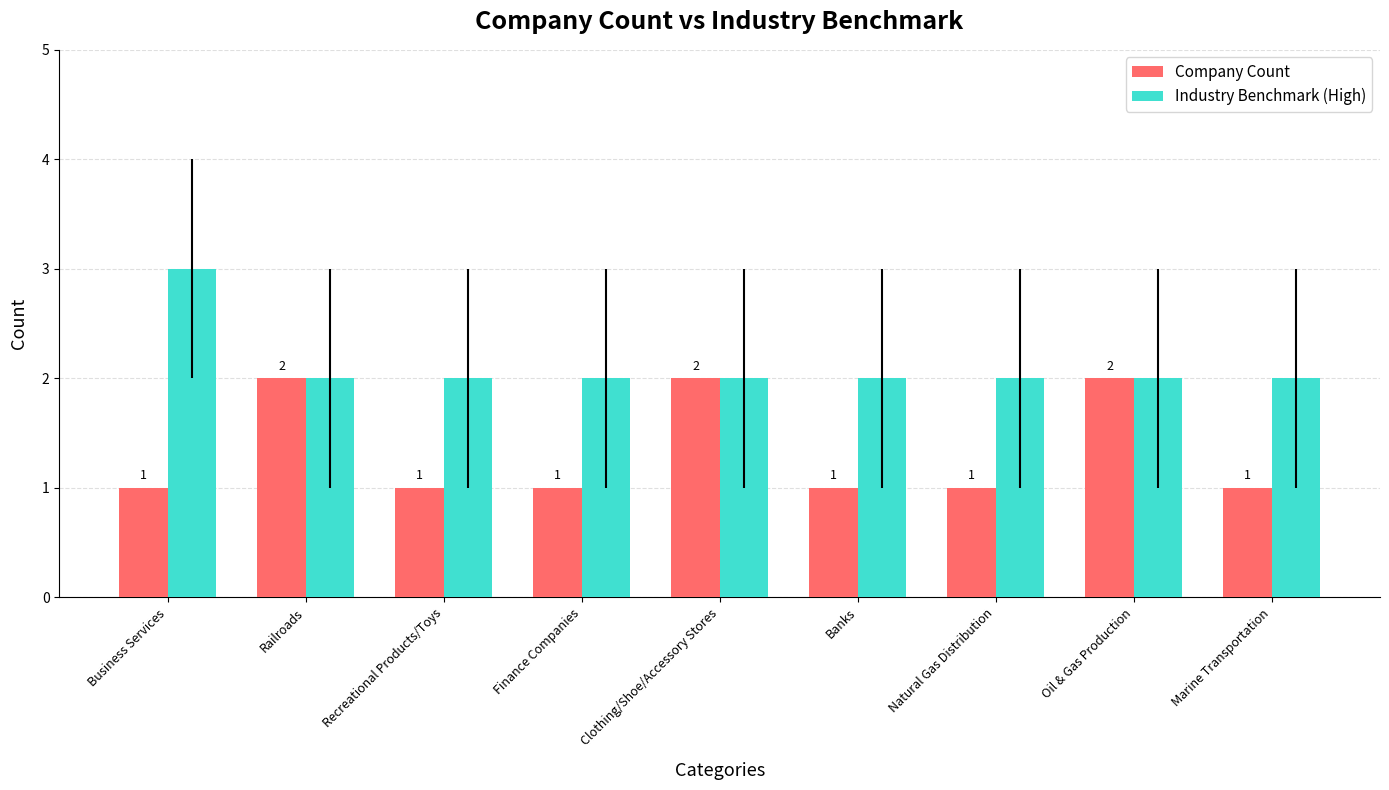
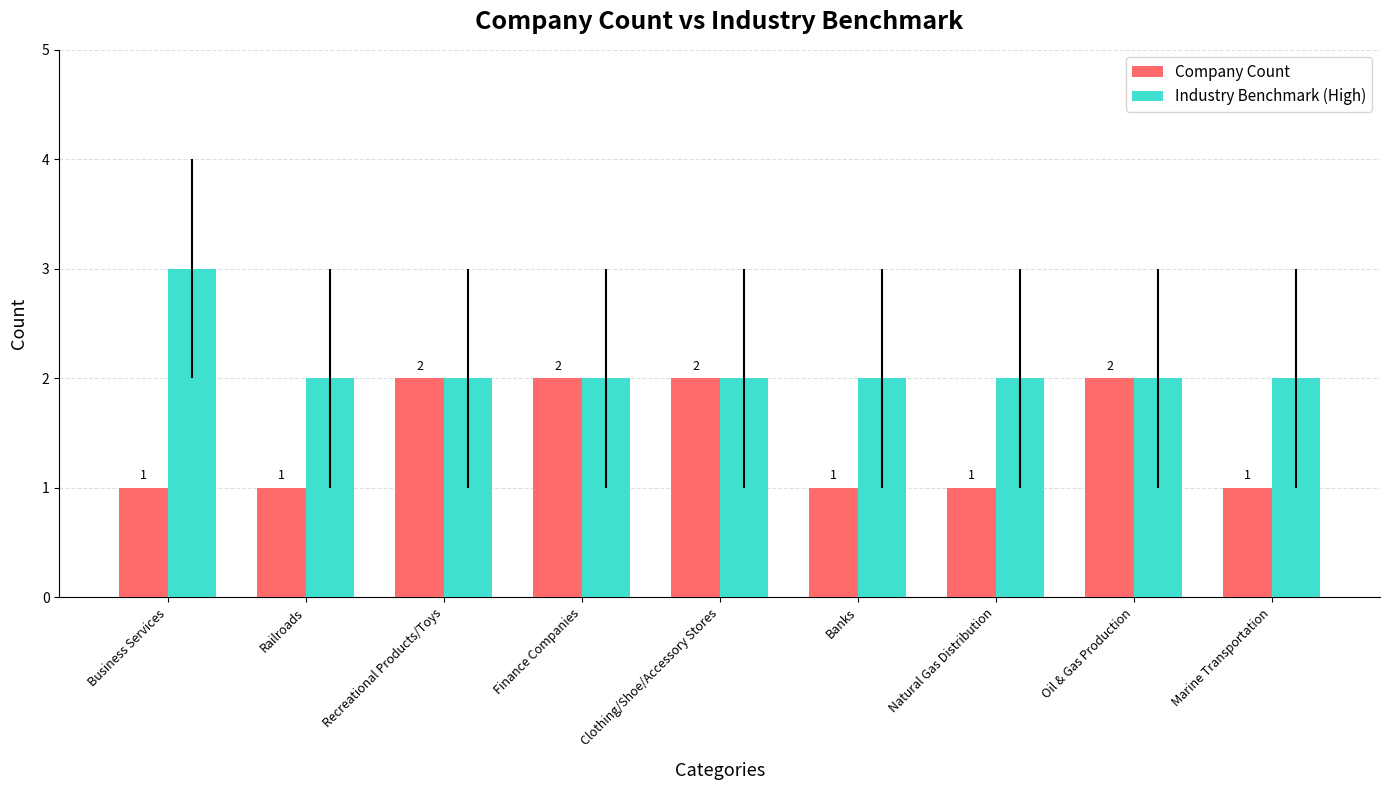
Company Count, Railroads: 2 -> 1
Company Count, Recreational Products/Toys: 1 -> 2
Company Count, Finance Companies: 1 -> 2
